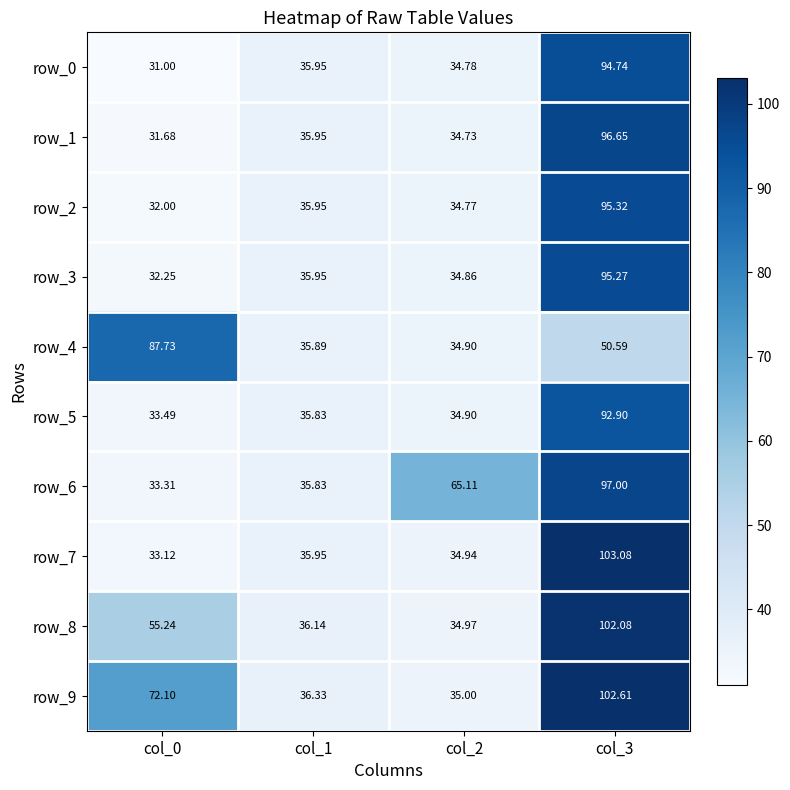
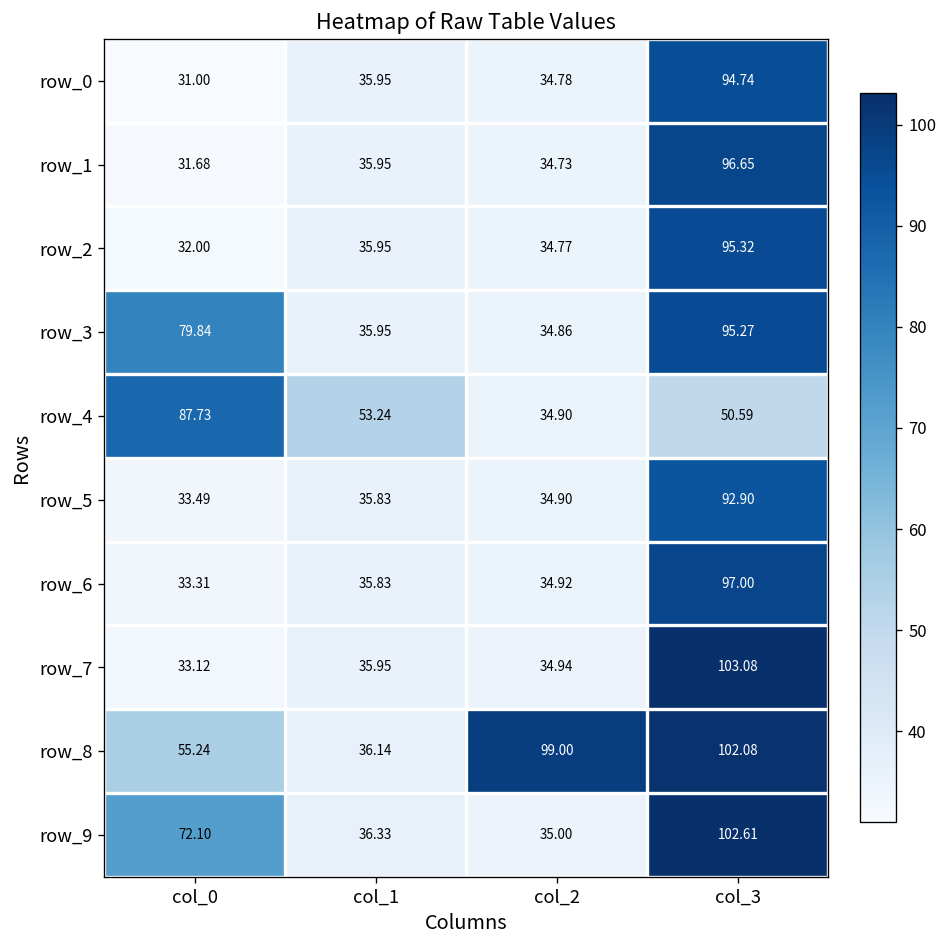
row_3, col_0: 32.25 -> 79.84
row_4, col_1: 35.89 -> 53.24
row_6, col_2: 65.11 -> 34.92
row_8, col_2: 34.97 -> 99.00
